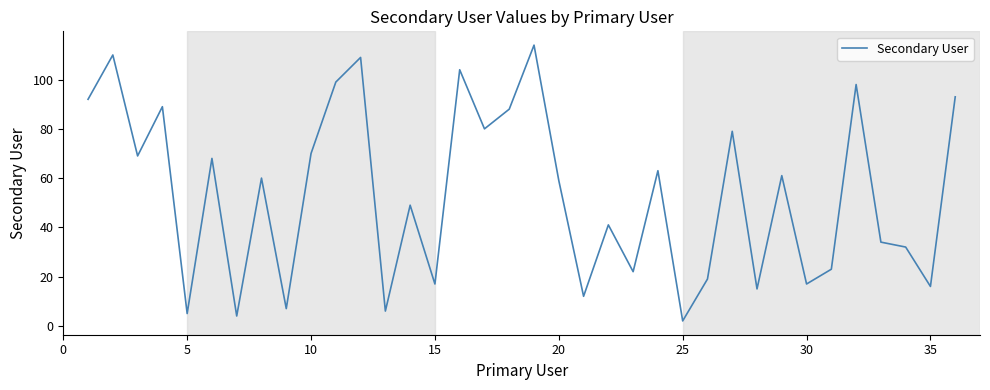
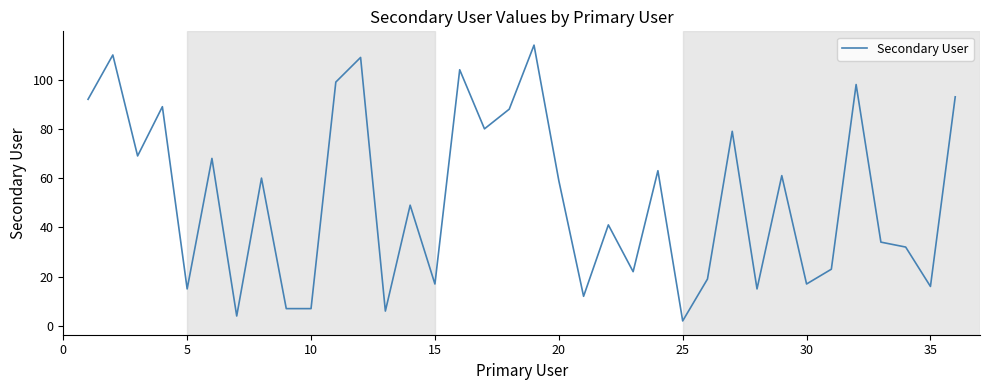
5: 5 -> 15
10: 70 -> 7
